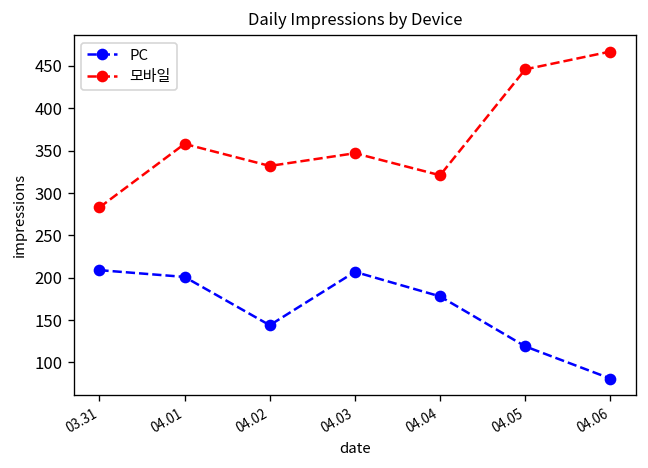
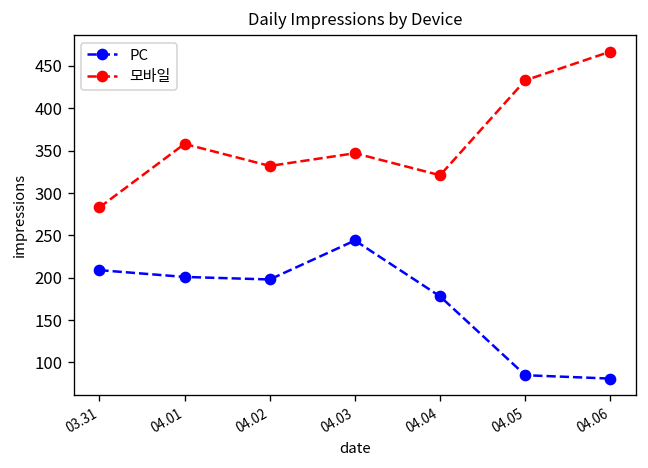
PC, 04.02: 140 -> 200
PC, 04.03: 210 -> 240
PC, 04.05: 120 -> 90
모바일, 04.05: 450 -> 430
